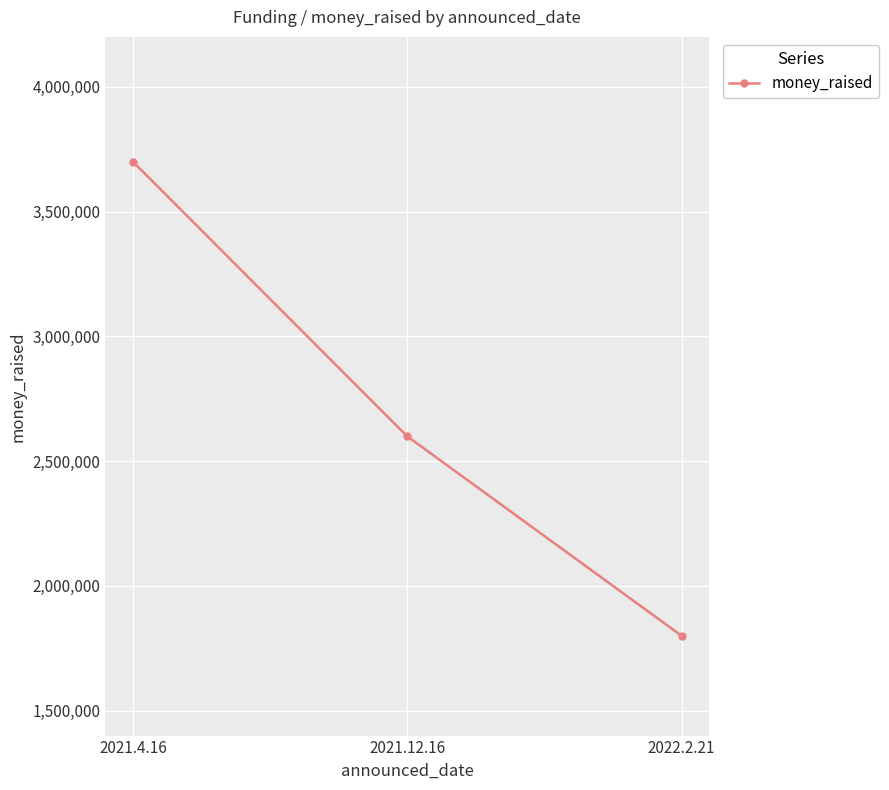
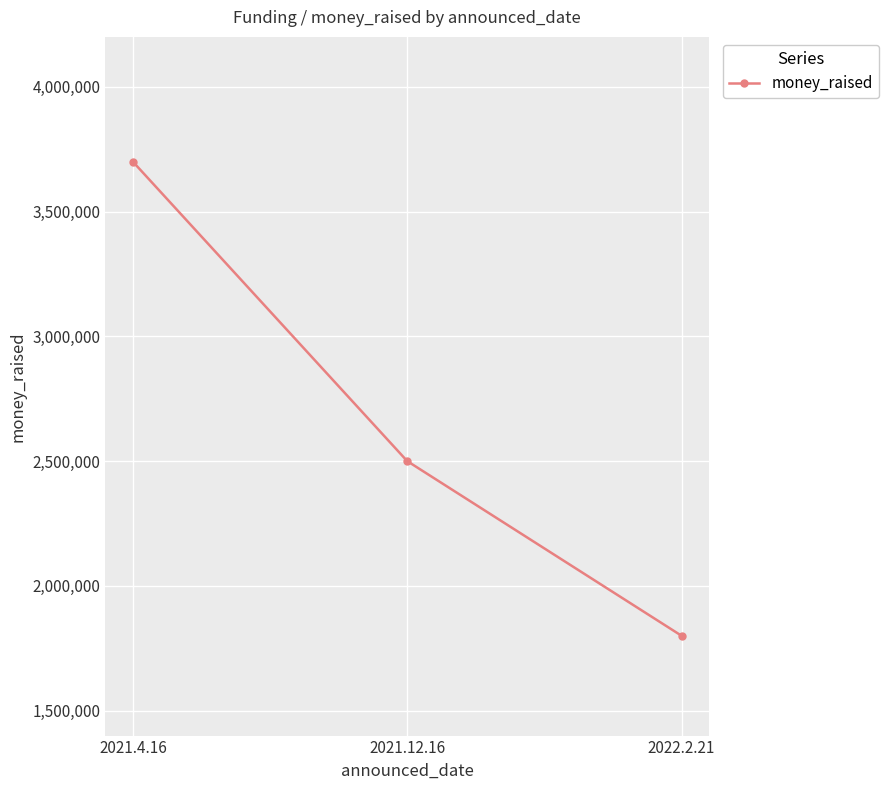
2021.12.16: 2,600,000 -> 2,500,000
